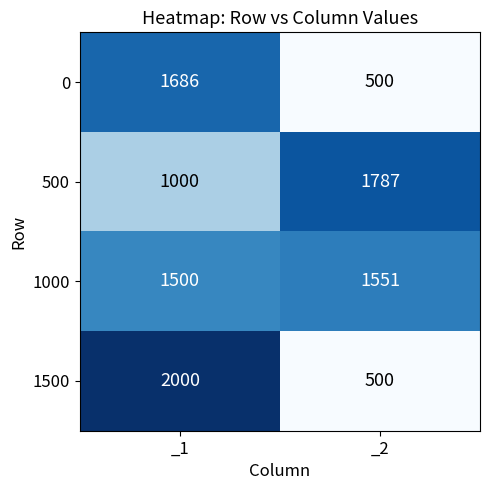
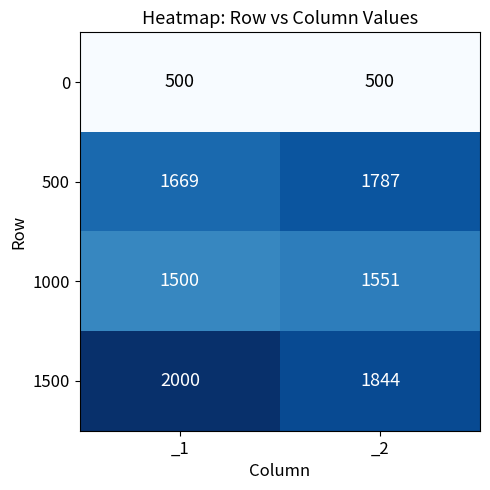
0, _1: 1686 -> 500
500, _1: 1000 -> 1669
1500, _2: 500 -> 1844
